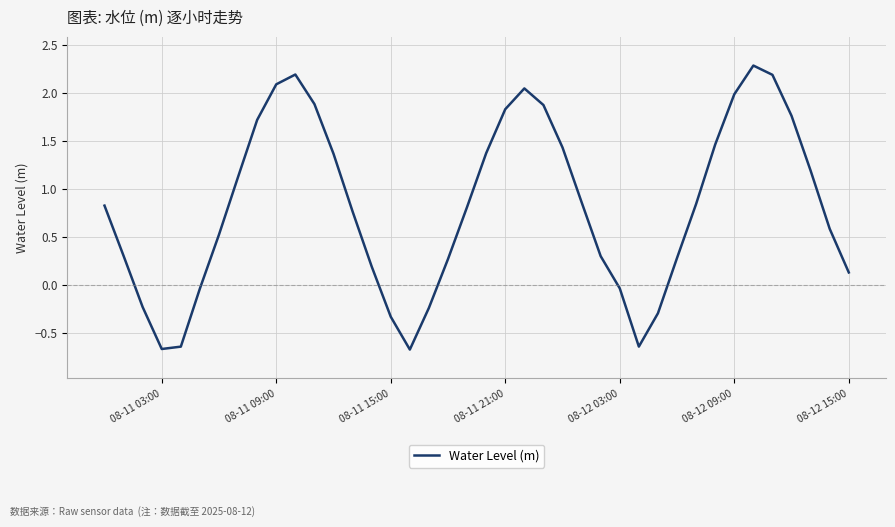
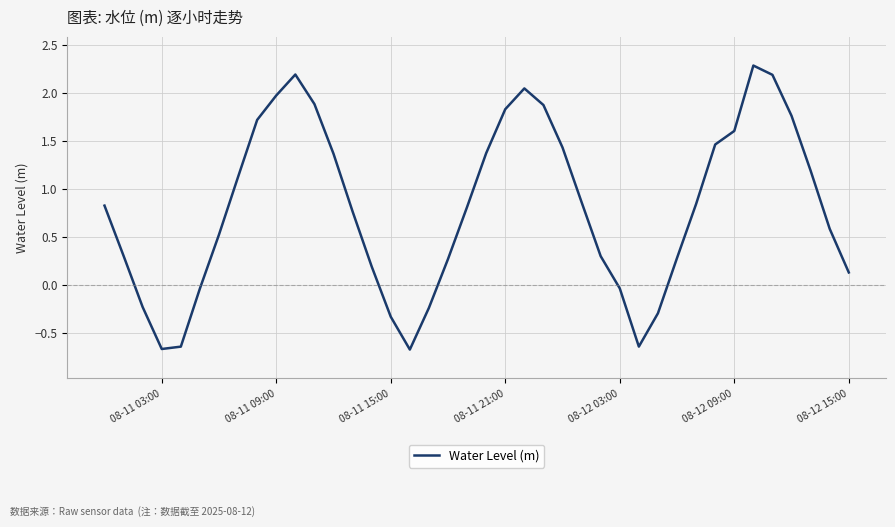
08-11 09:00: 2.1 -> 2.0
08-12 09:00: 2.0 -> 1.6
